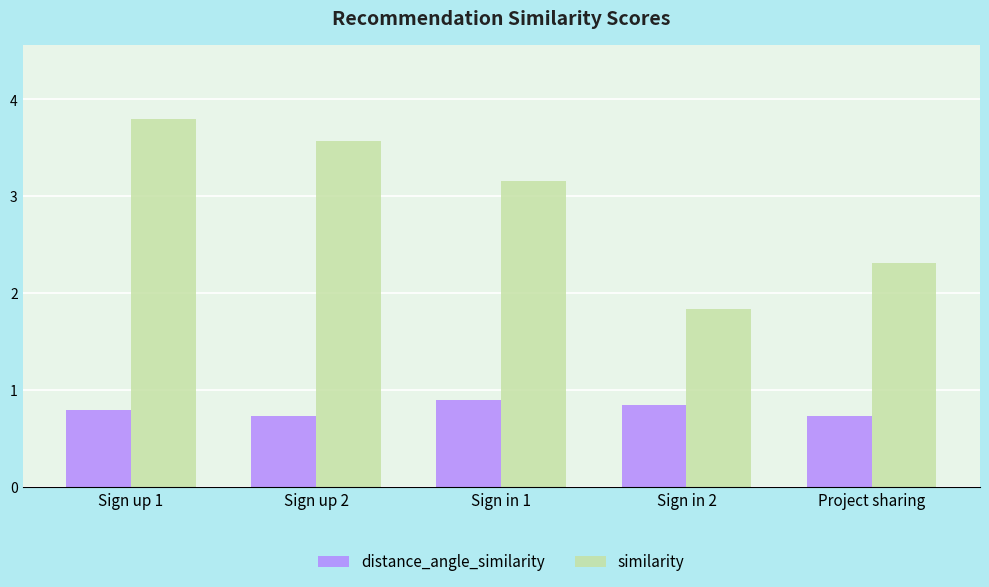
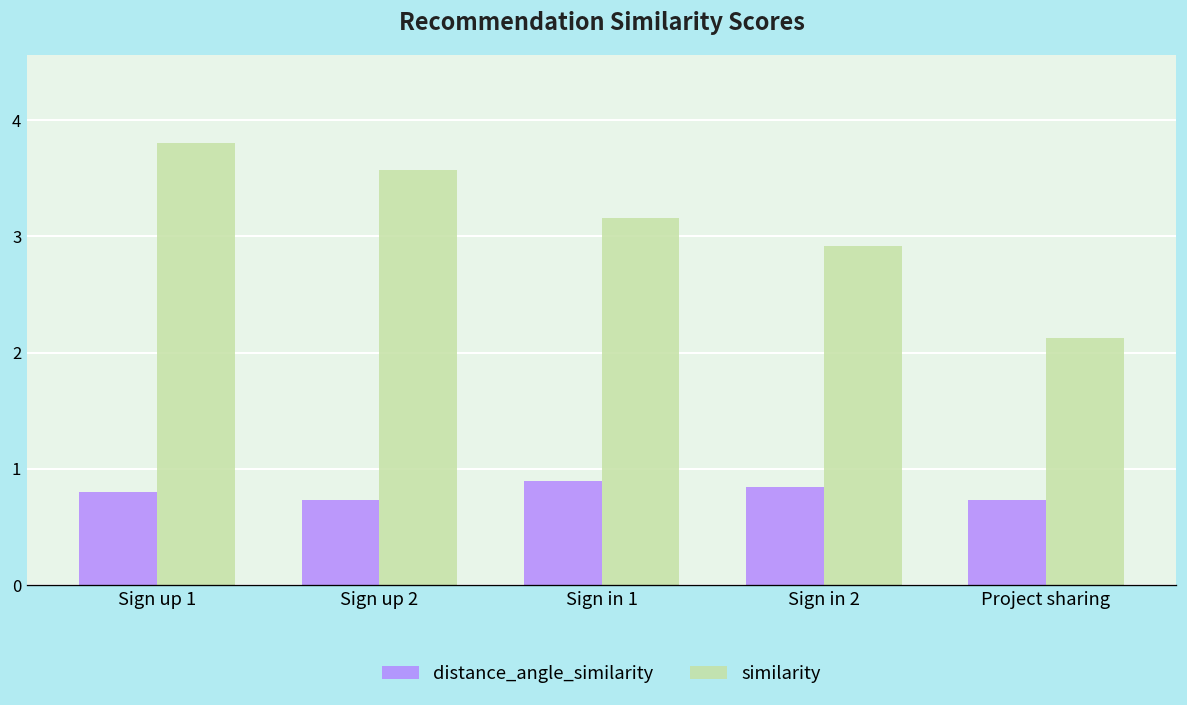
similarity, Sign in 2: 1.8 -> 2.9
similarity, Project sharing: 2.3 -> 2.1
